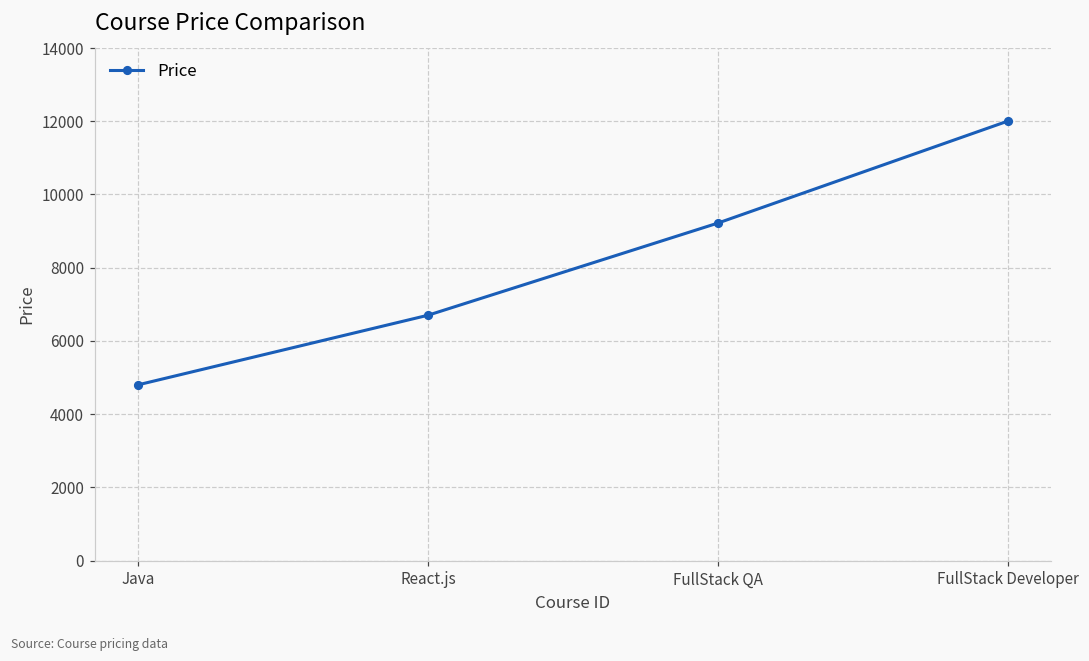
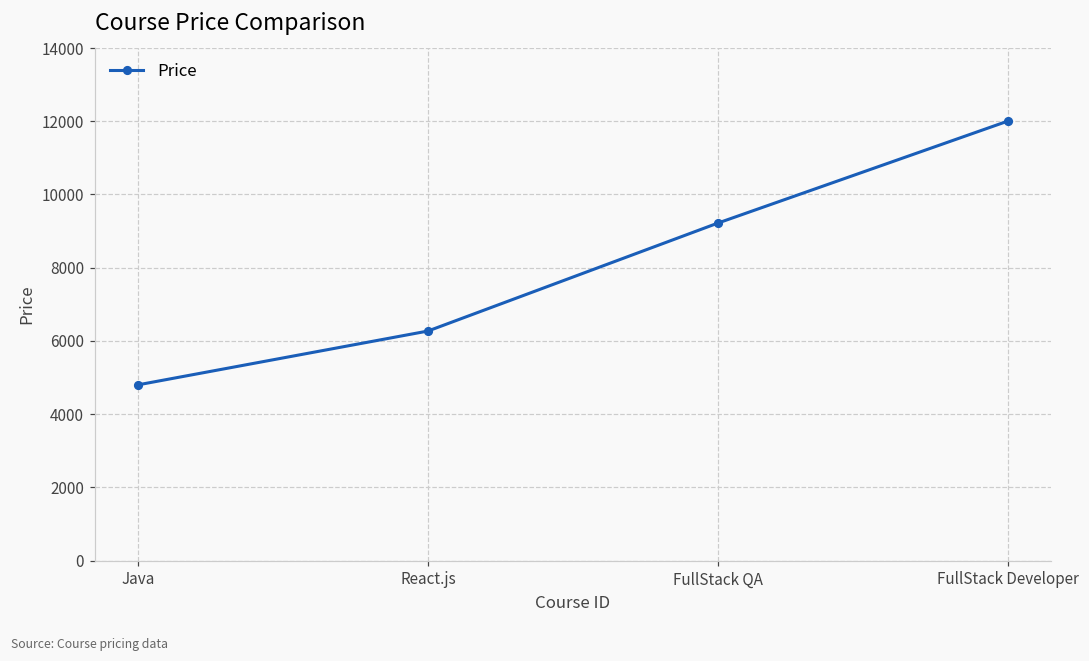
React.js: 6700 -> 6300
